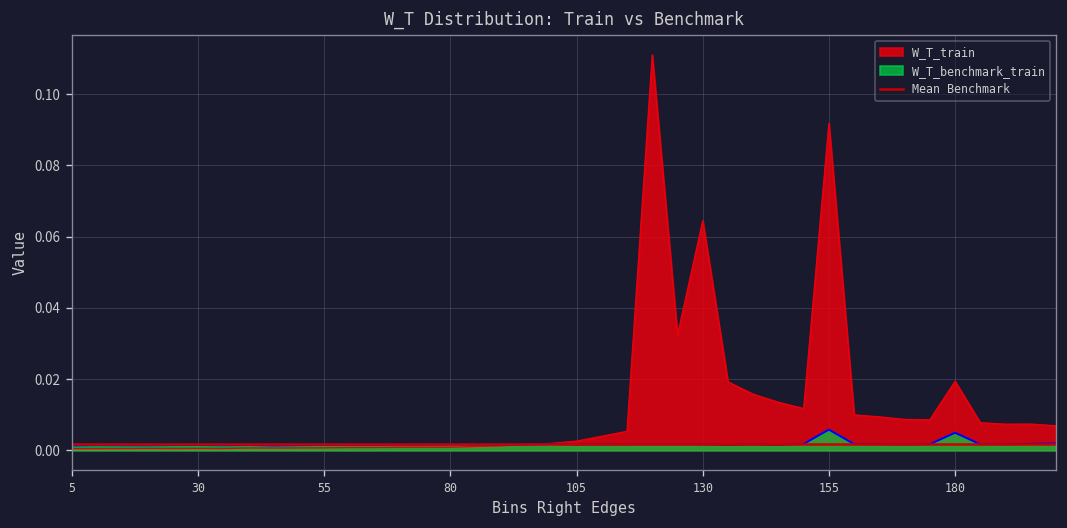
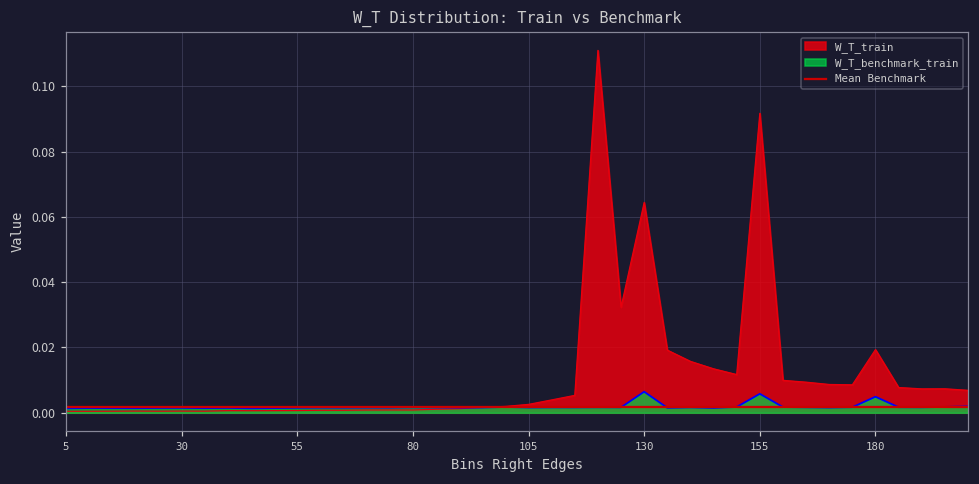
W_T_benchmark_train, 130: 0.002 -> 0.006
